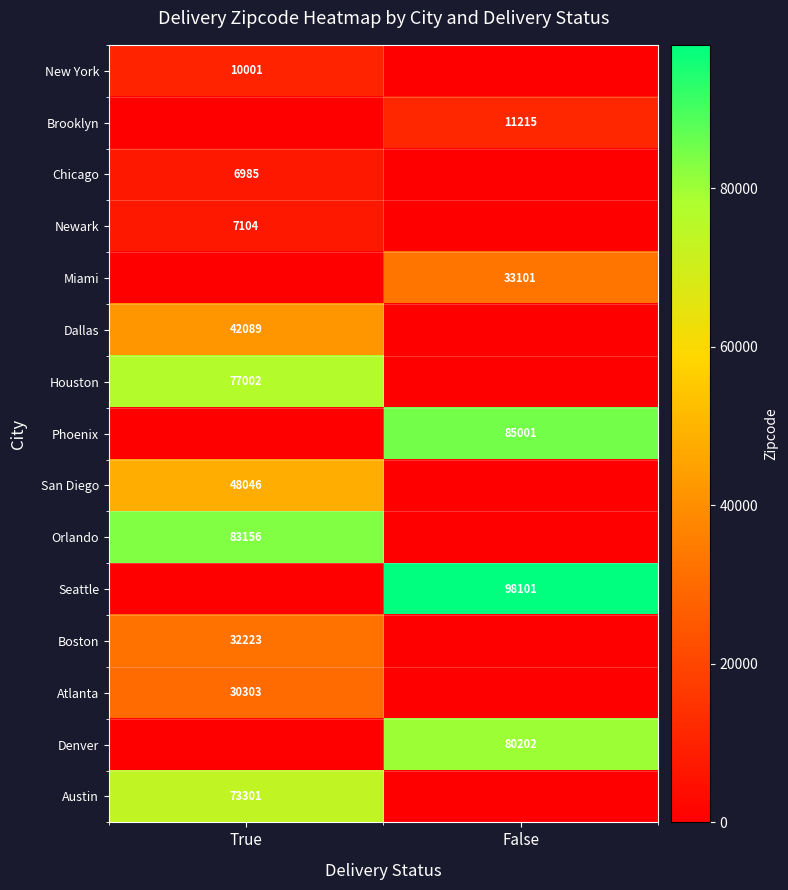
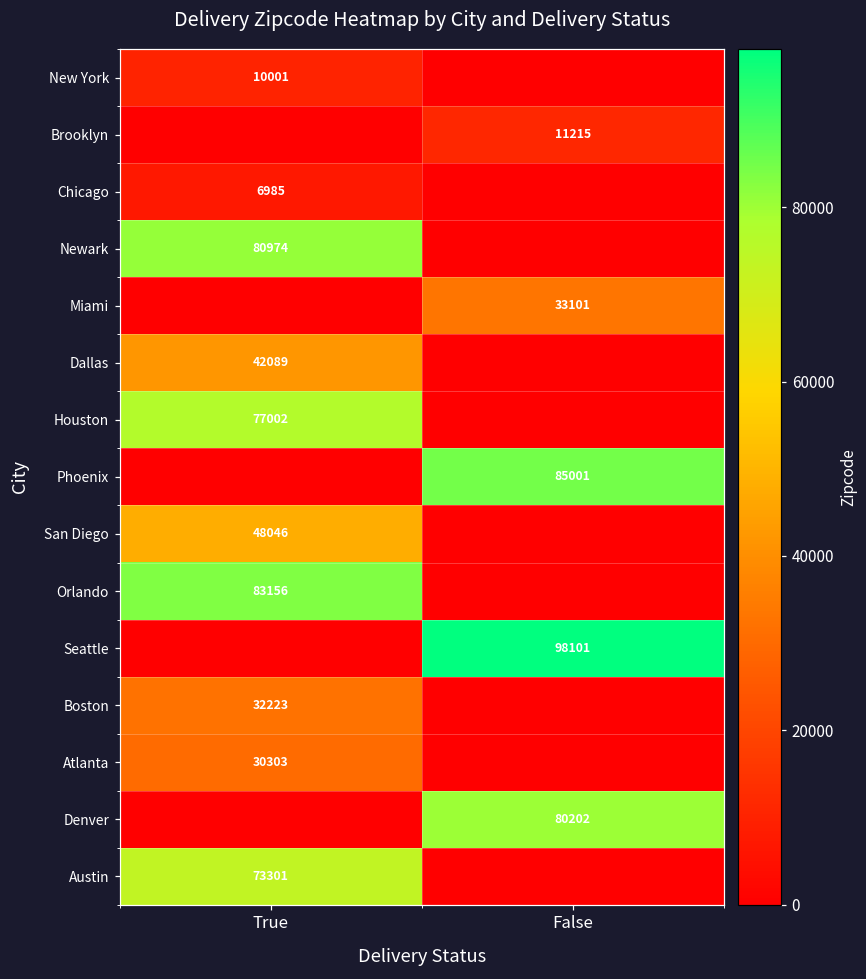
Newark, True: 7104 -> 80974
